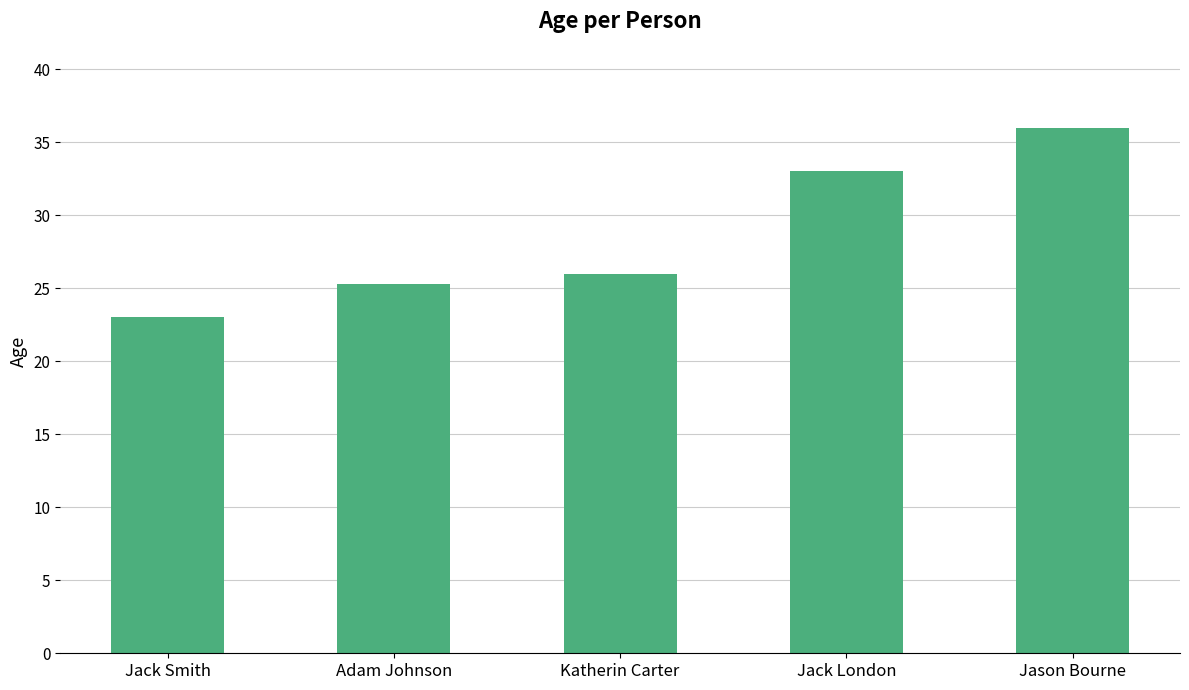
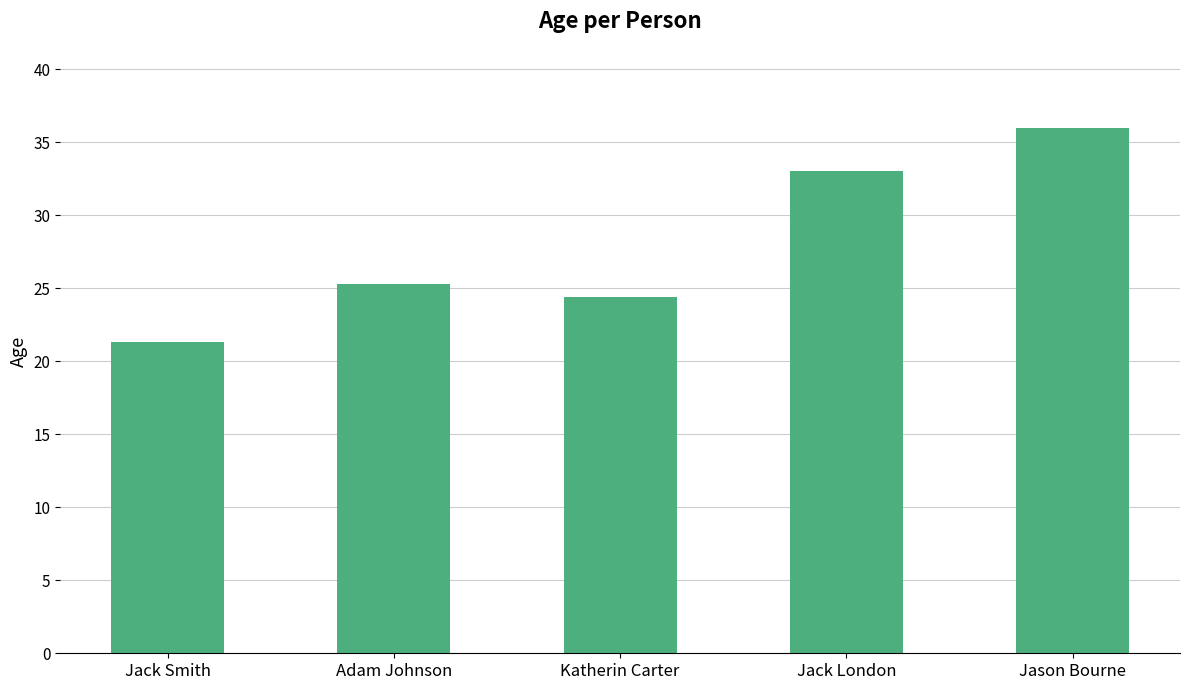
Jack Smith: 23.0 -> 21.3
Katherin Carter: 26.0 -> 24.4
